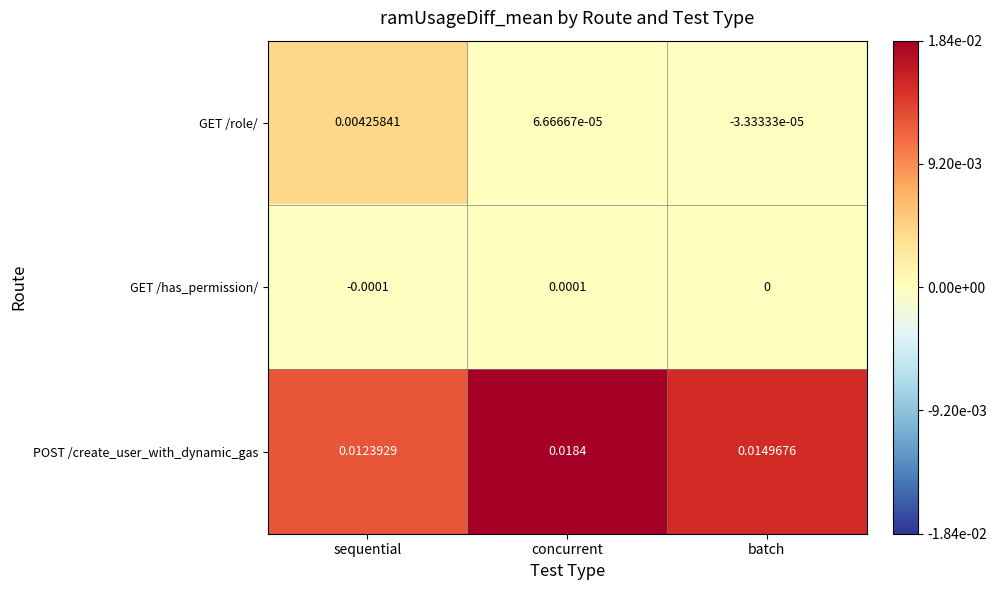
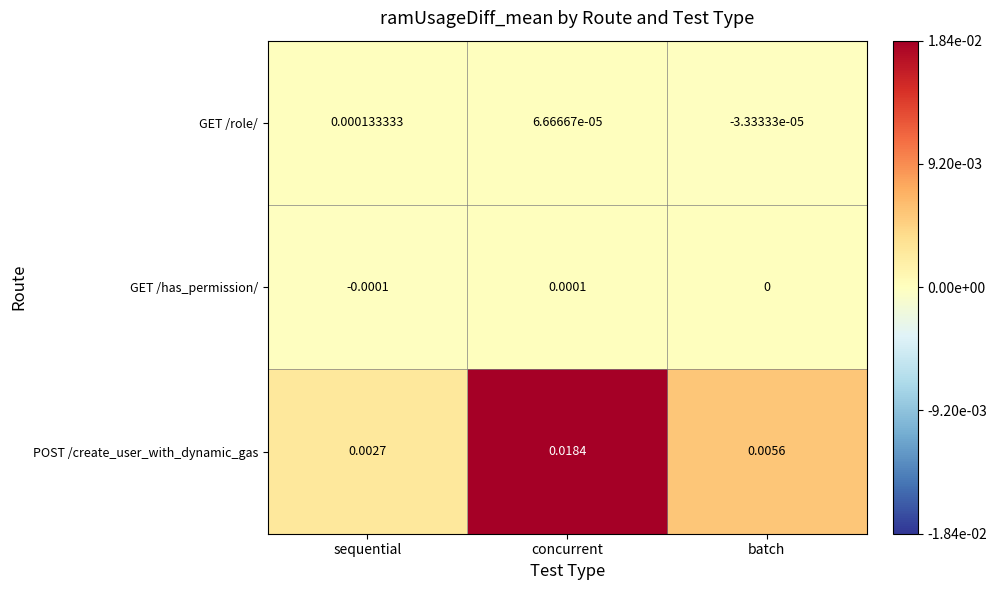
GET /role/, sequential: 0.00425841 -> 0.000133333
POST /create_user_with_dynamic_gas, sequential: 0.0123929 -> 0.0027
POST /create_user_with_dynamic_gas, batch: 0.0149676 -> 0.0056
